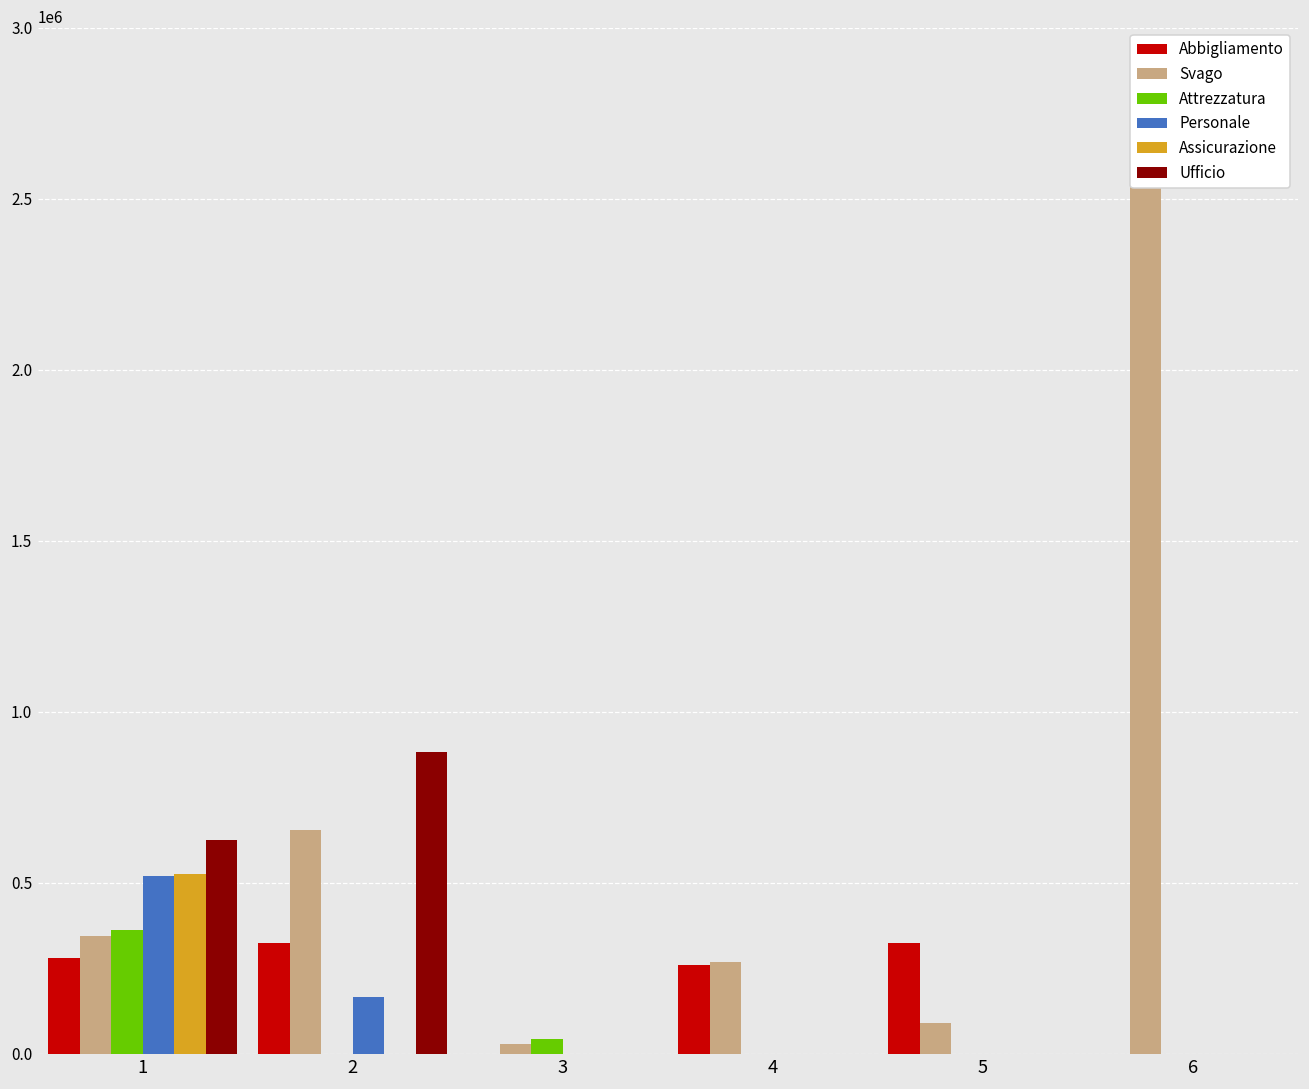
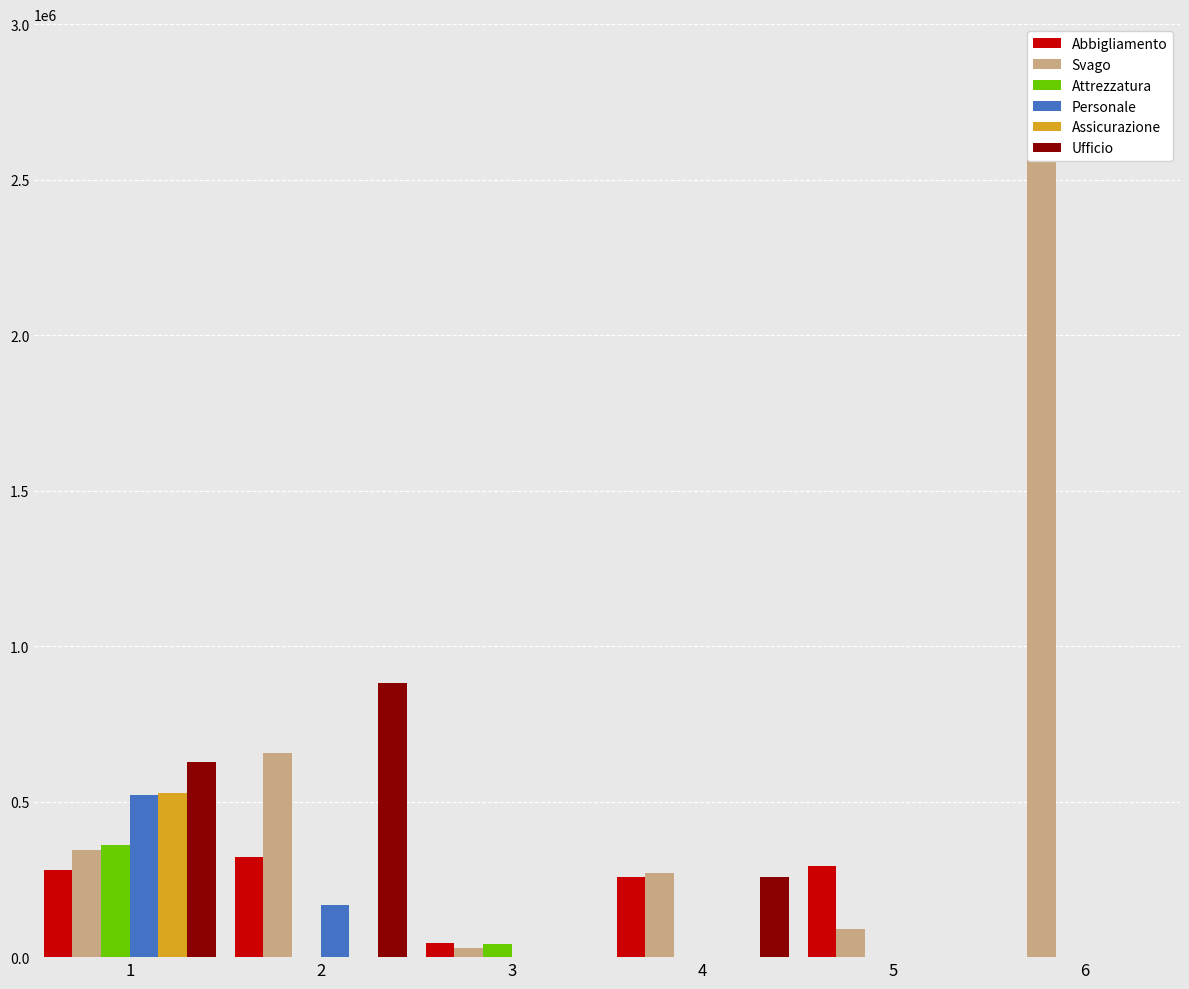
Abbigliamento, 3: 0 -> 50000
Ufficio, 4: 0 -> 260000
Abbigliamento, 5: 330000 -> 290000
